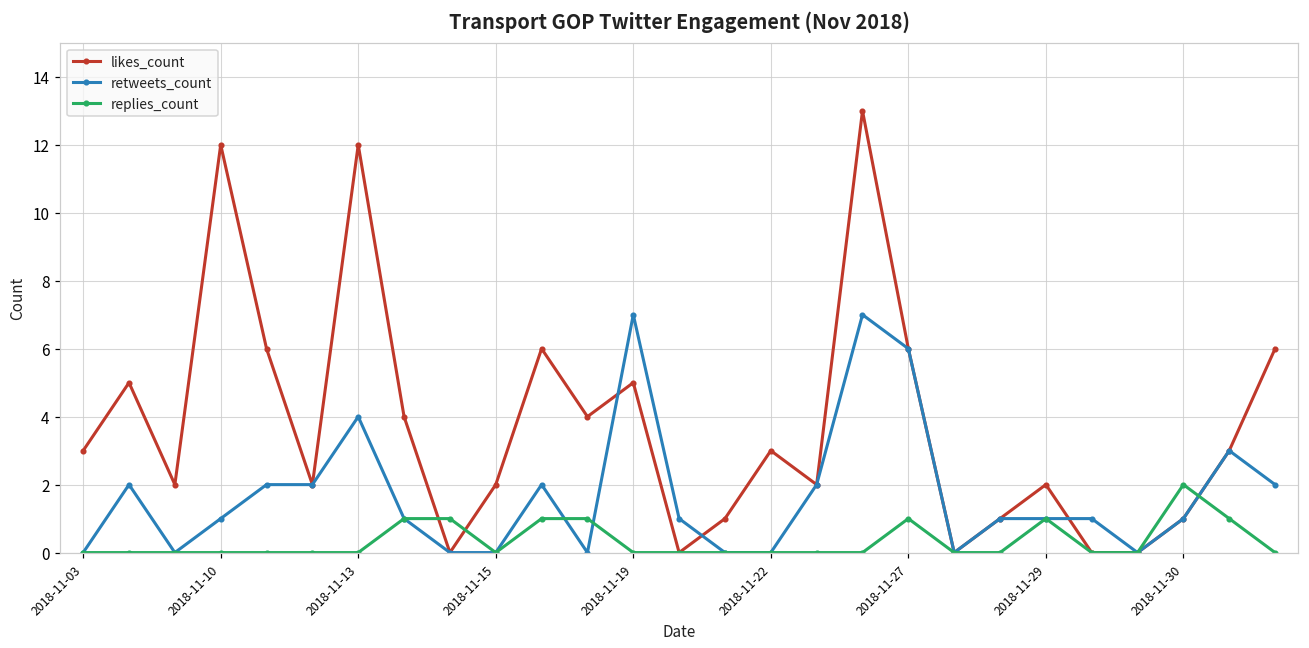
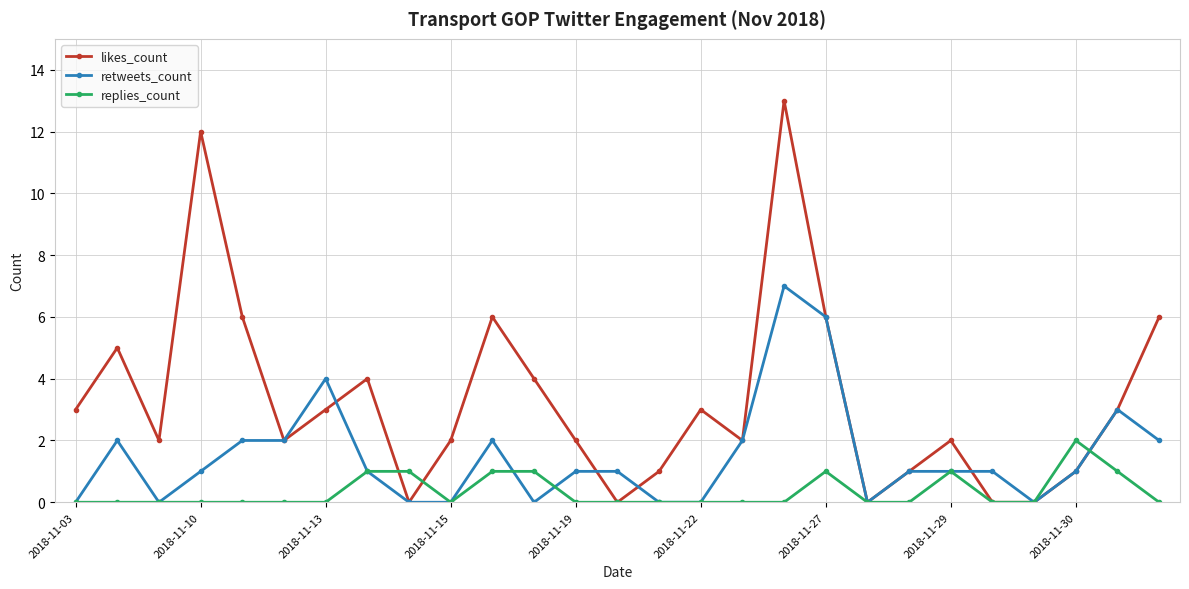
likes_count, 2018-11-13: 12 -> 3
likes_count, 2018-11-19: 5 -> 2
retweets_count, 2018-11-19: 7 -> 1
